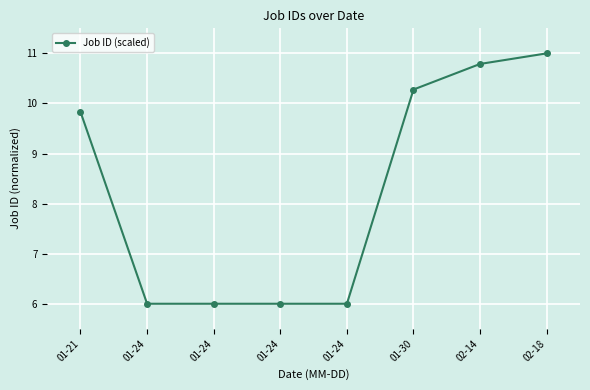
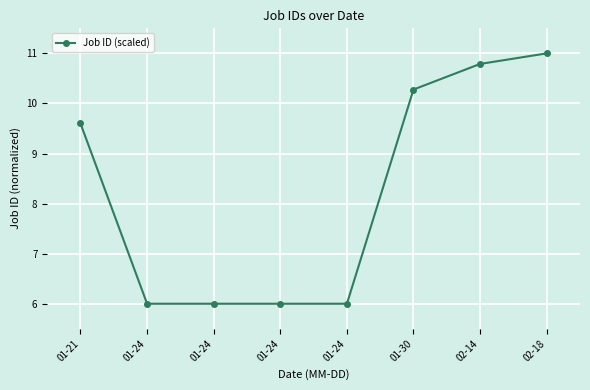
01-21: 9.8 -> 9.6
